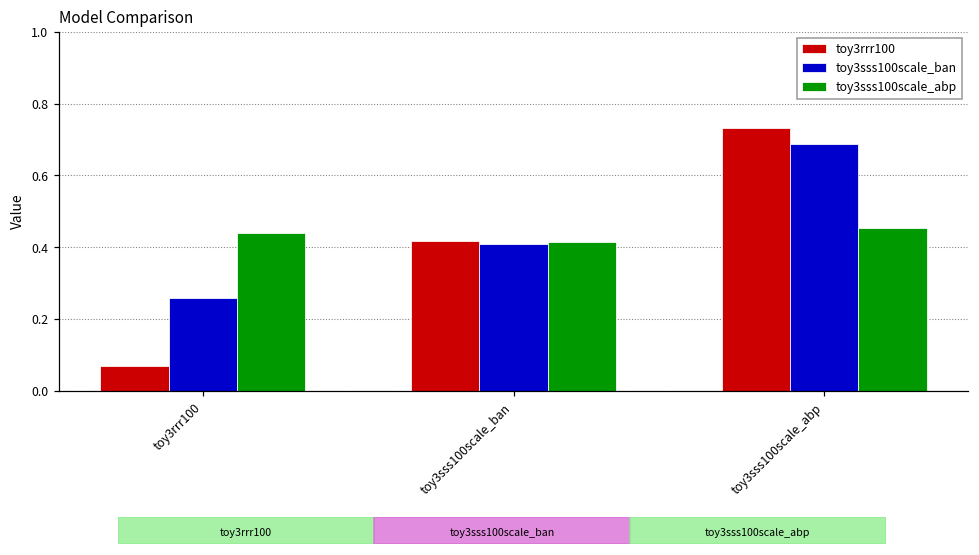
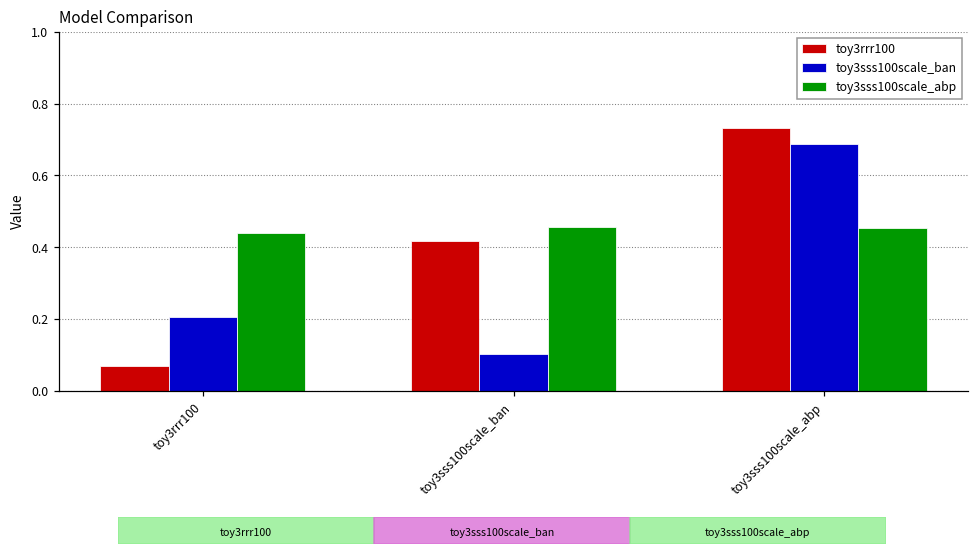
toy3sss100scale_ban, toy3rrr100: 0.26 -> 0.20
toy3sss100scale_ban, toy3sss100scale_ban: 0.41 -> 0.10
toy3sss100scale_abp, toy3sss100scale_ban: 0.41 -> 0.46
